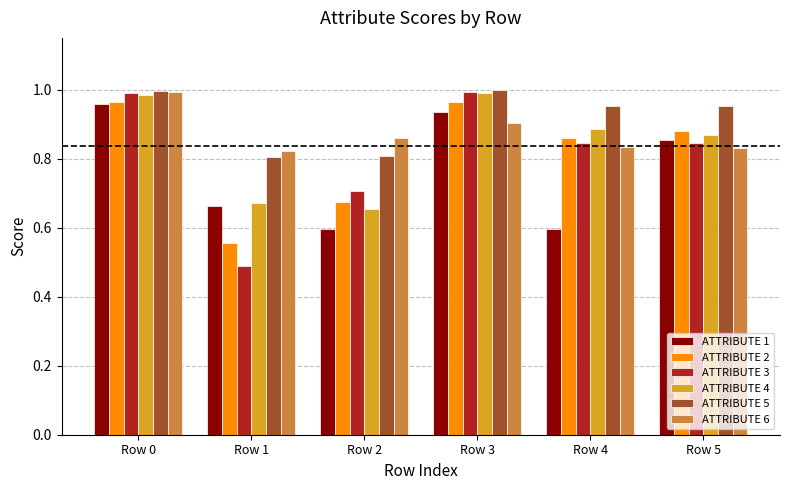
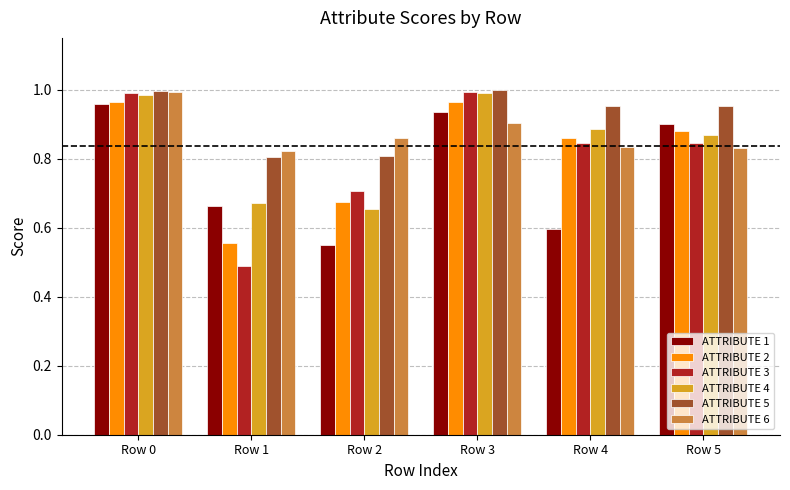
ATTRIBUTE 1, Row 2: 0.60 -> 0.55
ATTRIBUTE 1, Row 5: 0.85 -> 0.90
